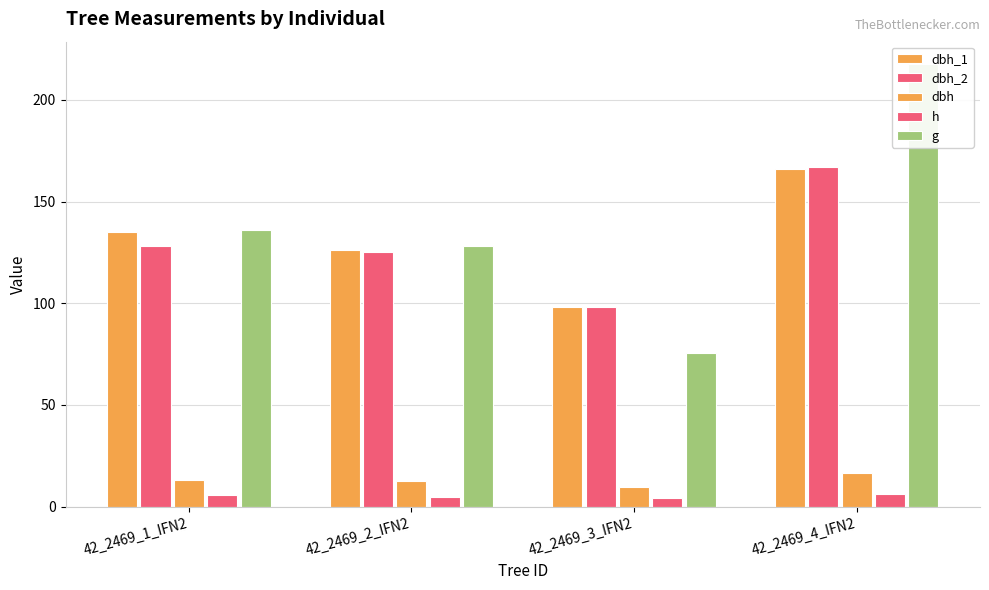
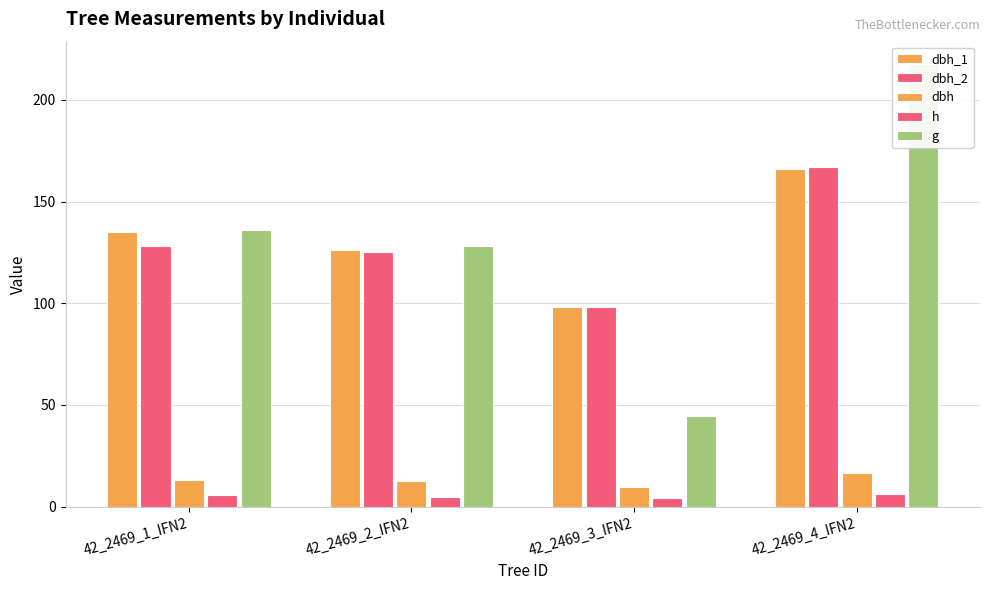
g, 42_2469_3_IFN2: 75 -> 44
